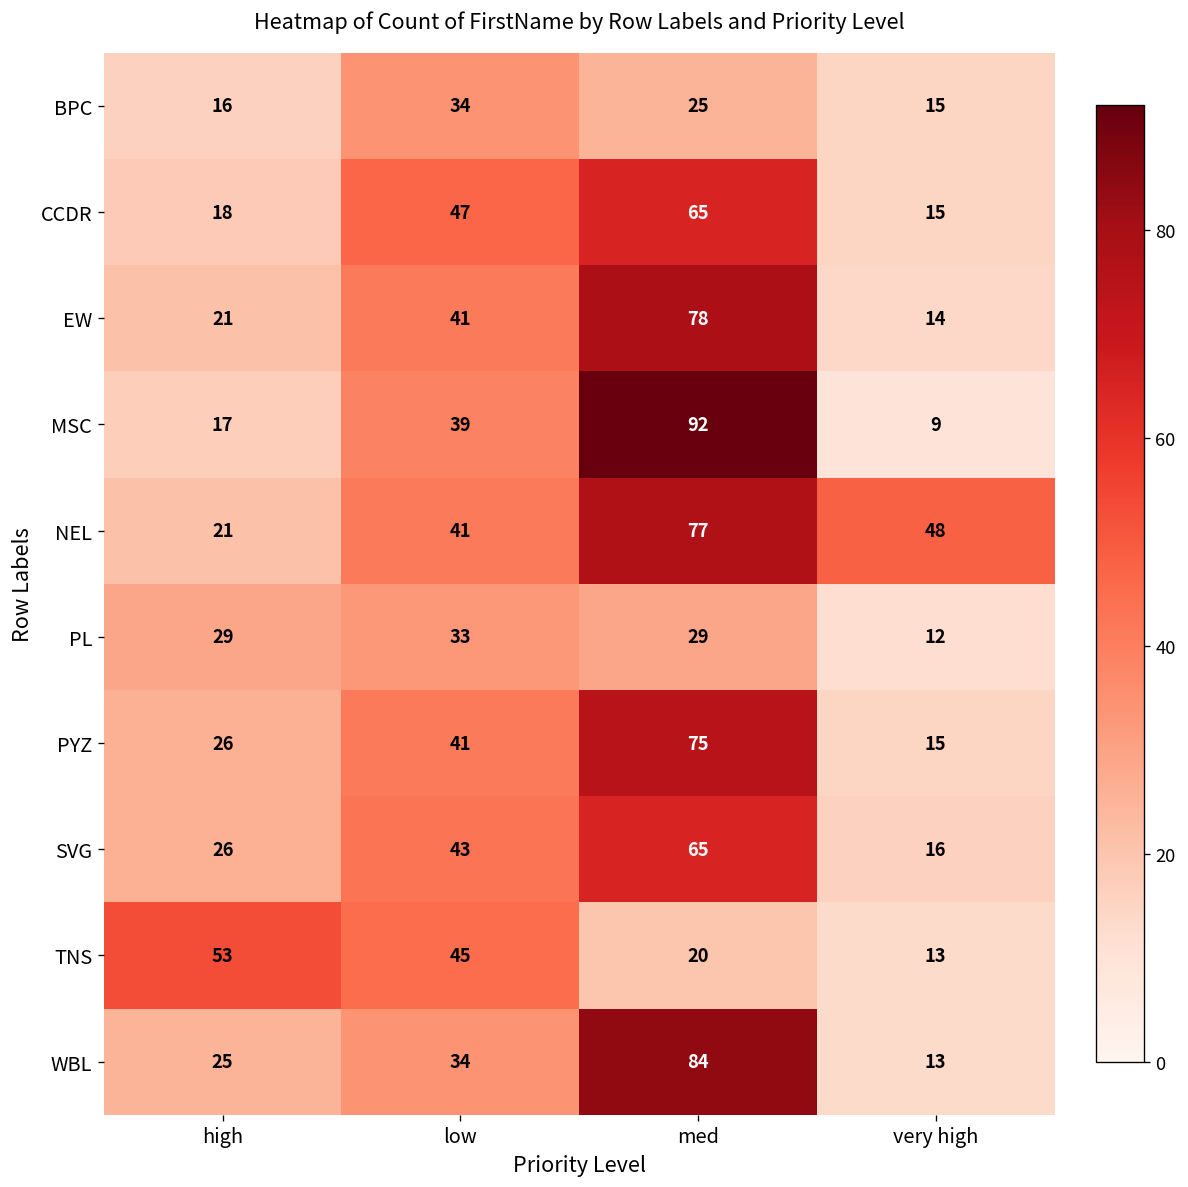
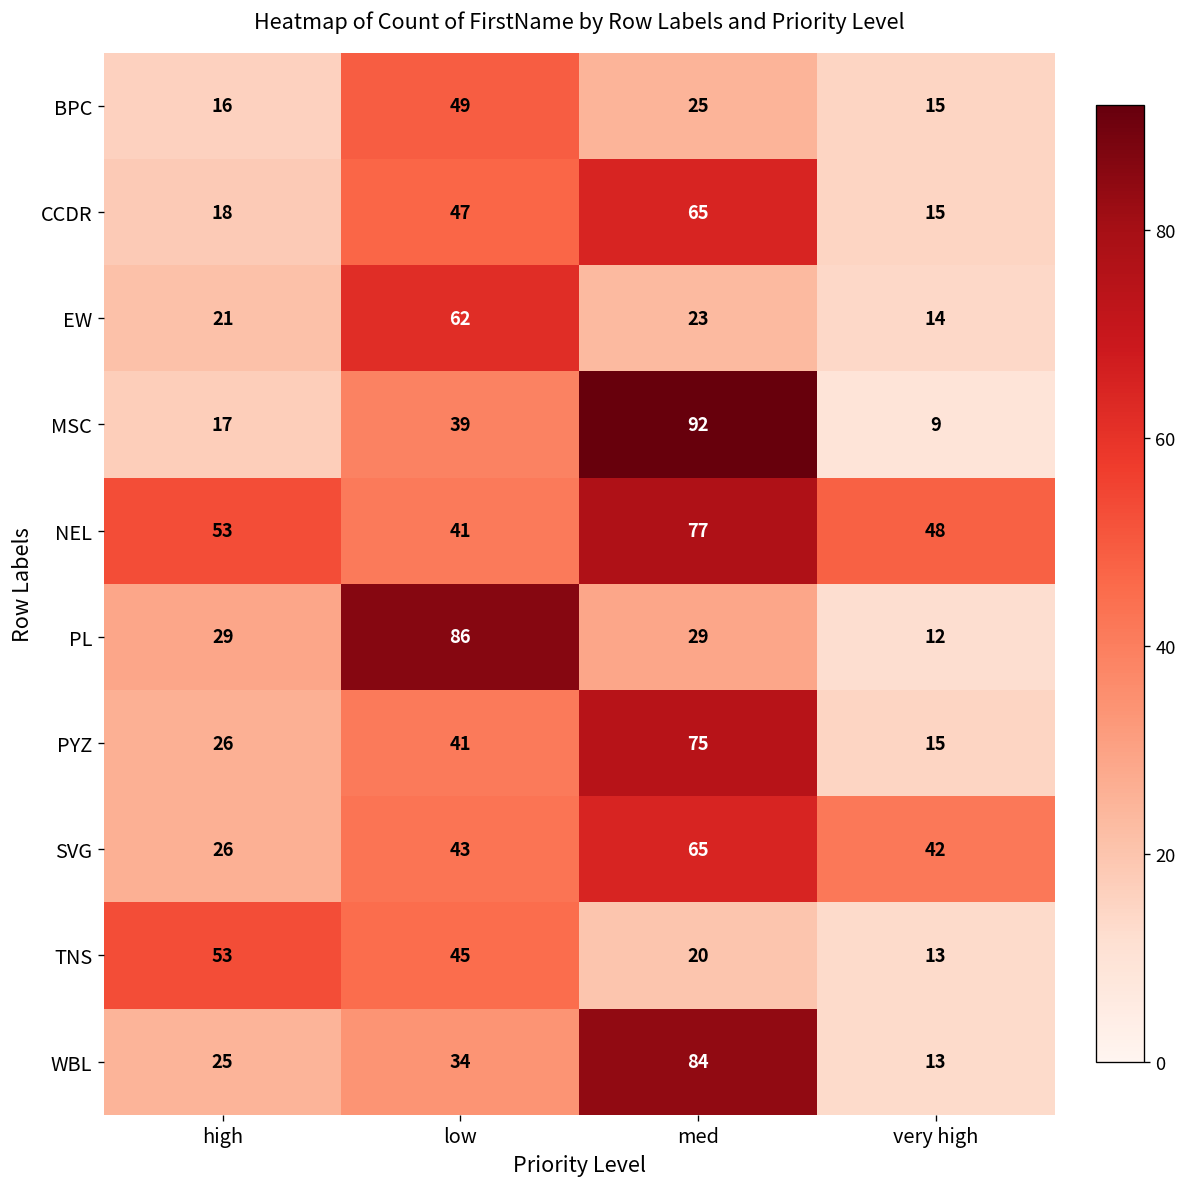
BPC, low: 34 -> 49
EW, low: 41 -> 62
EW, med: 78 -> 23
NEL, high: 21 -> 53
PL, low: 33 -> 86
SVG, very high: 16 -> 42
